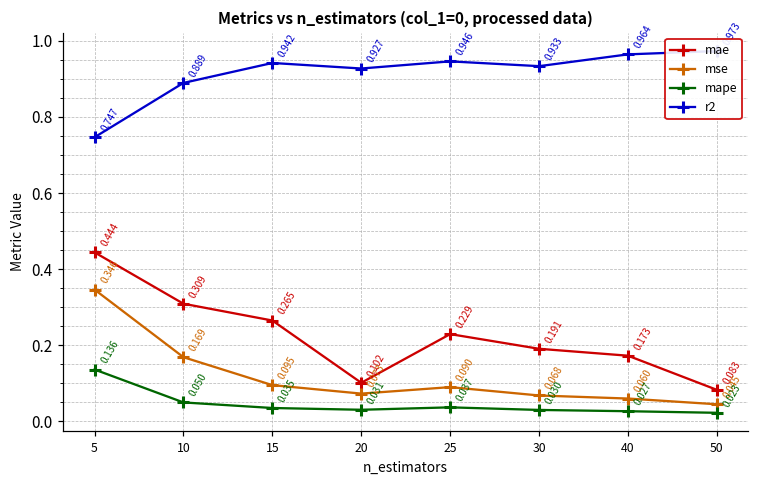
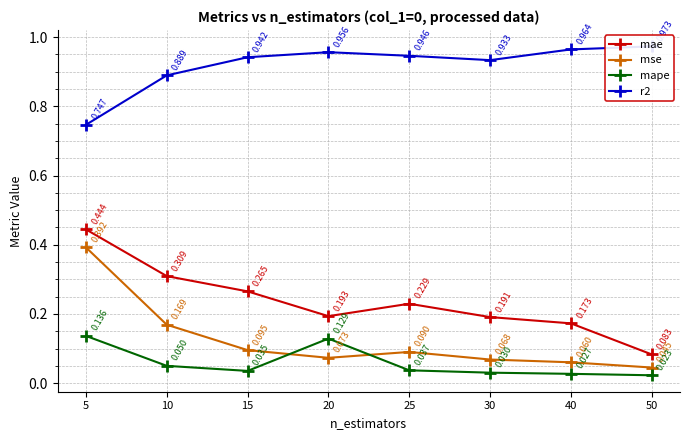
mse, 5: 0.346 -> 0.392
mae, 20: 0.102 -> 0.193
mape, 20: 0.031 -> 0.129
r2, 20: 0.927 -> 0.956
